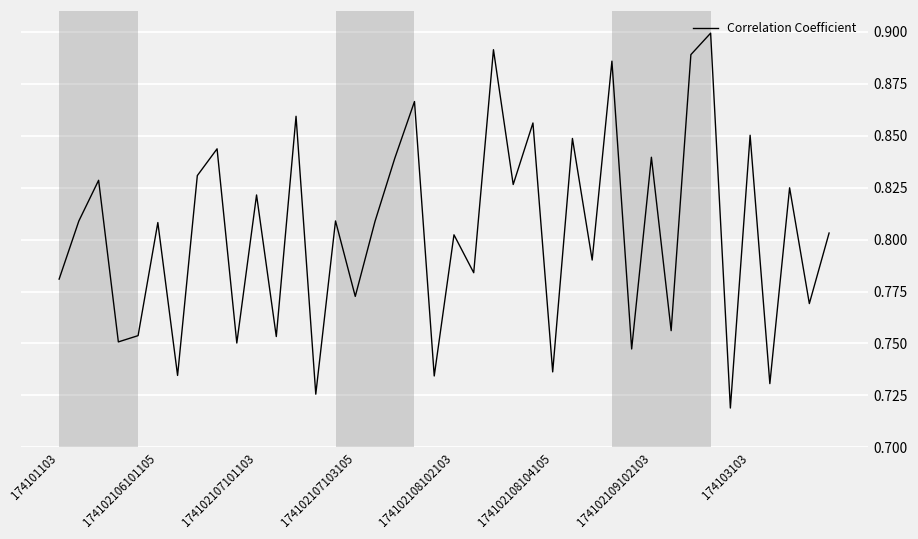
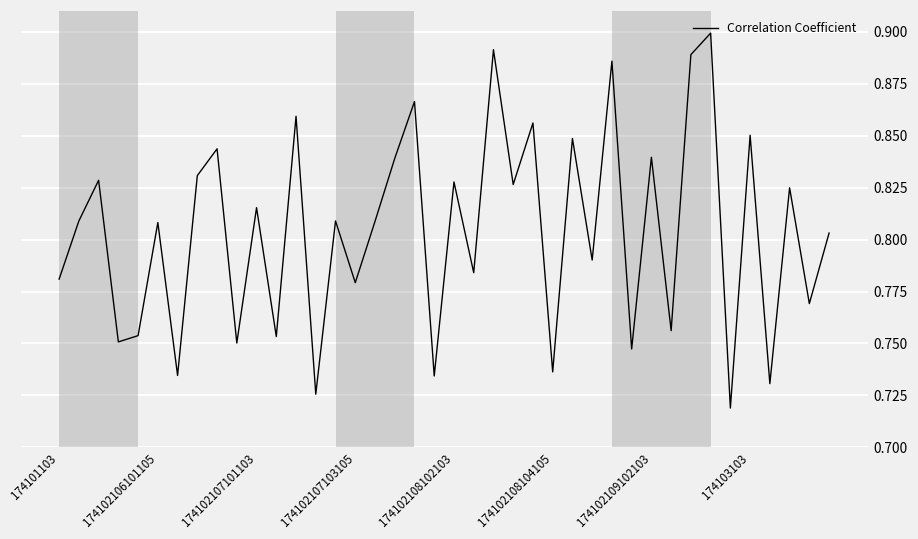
174102107101103: 0.821 -> 0.815
174102107103105: 0.773 -> 0.779
174102108102103: 0.802 -> 0.828
